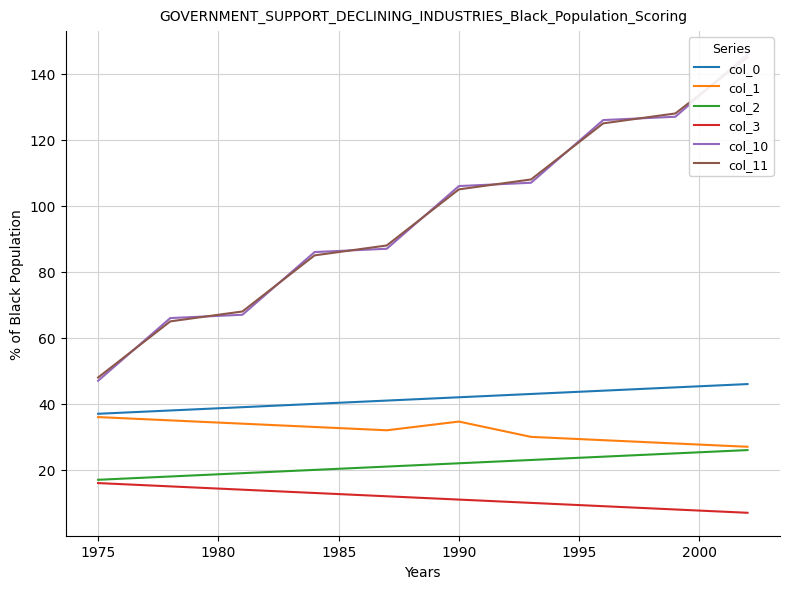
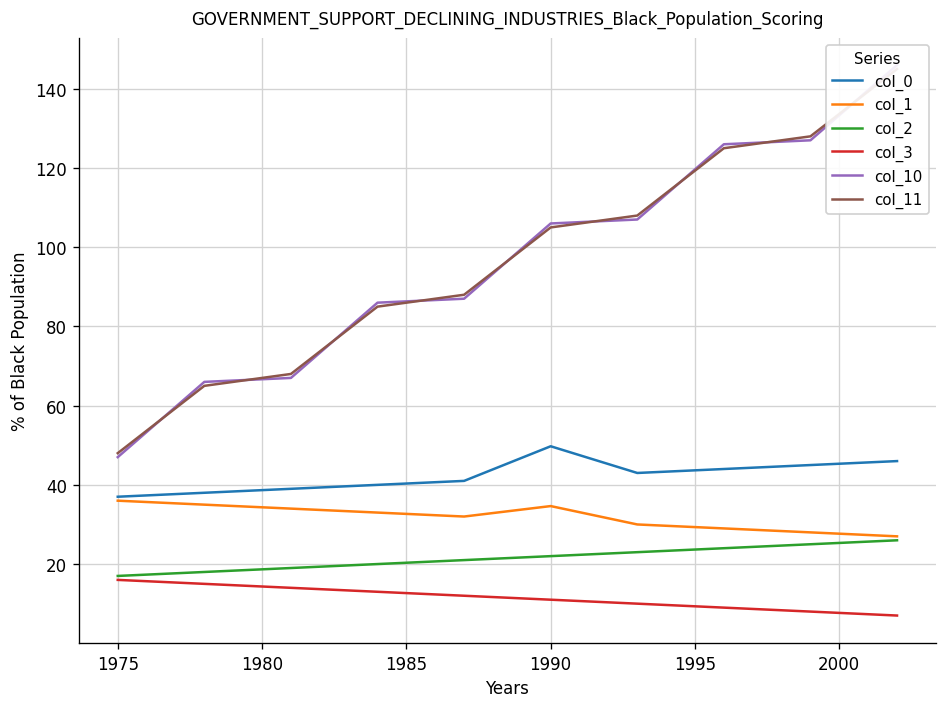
col_0, 1990: 42 -> 50
